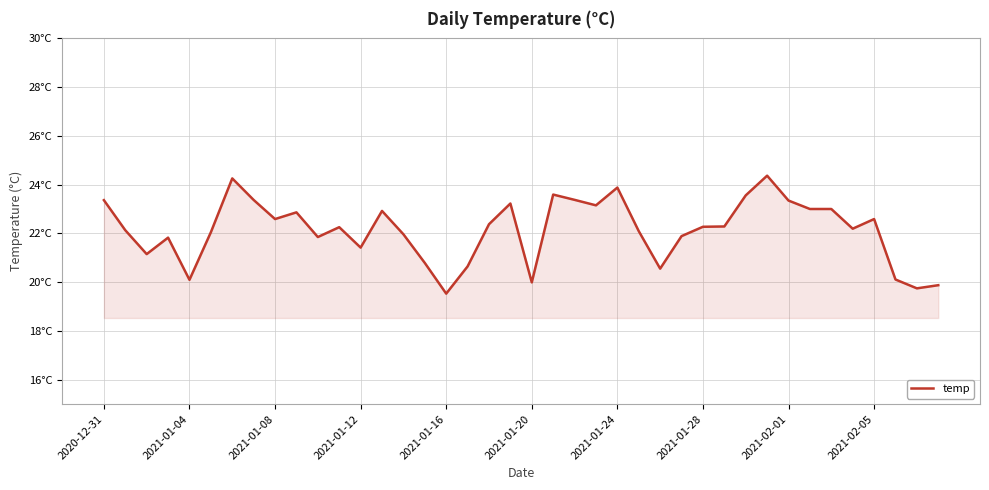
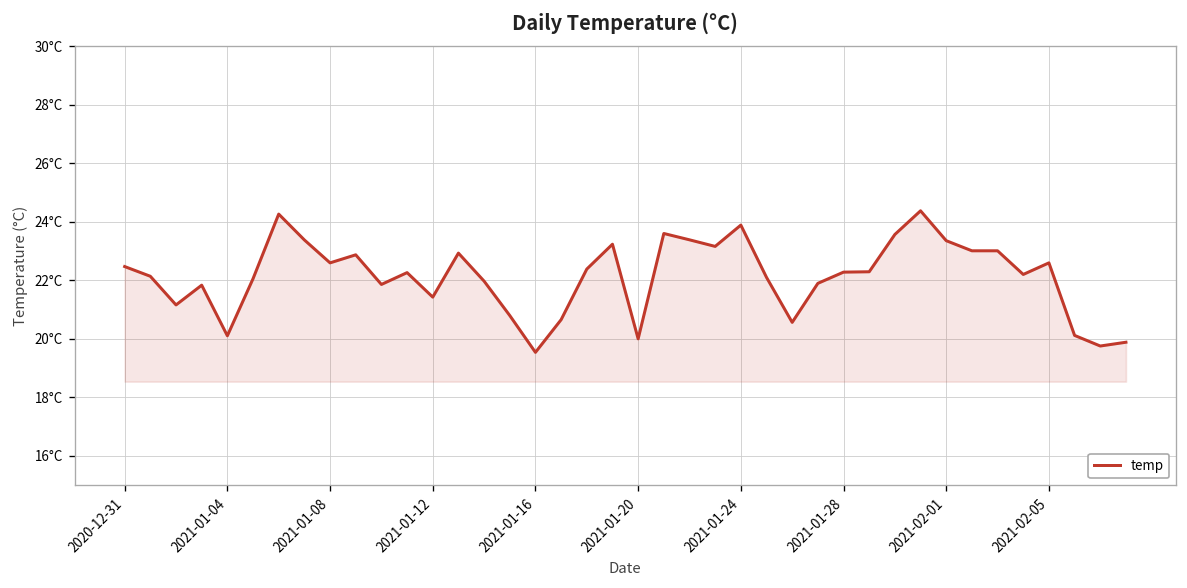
2020-12-31: 23.4°C -> 22.5°C
